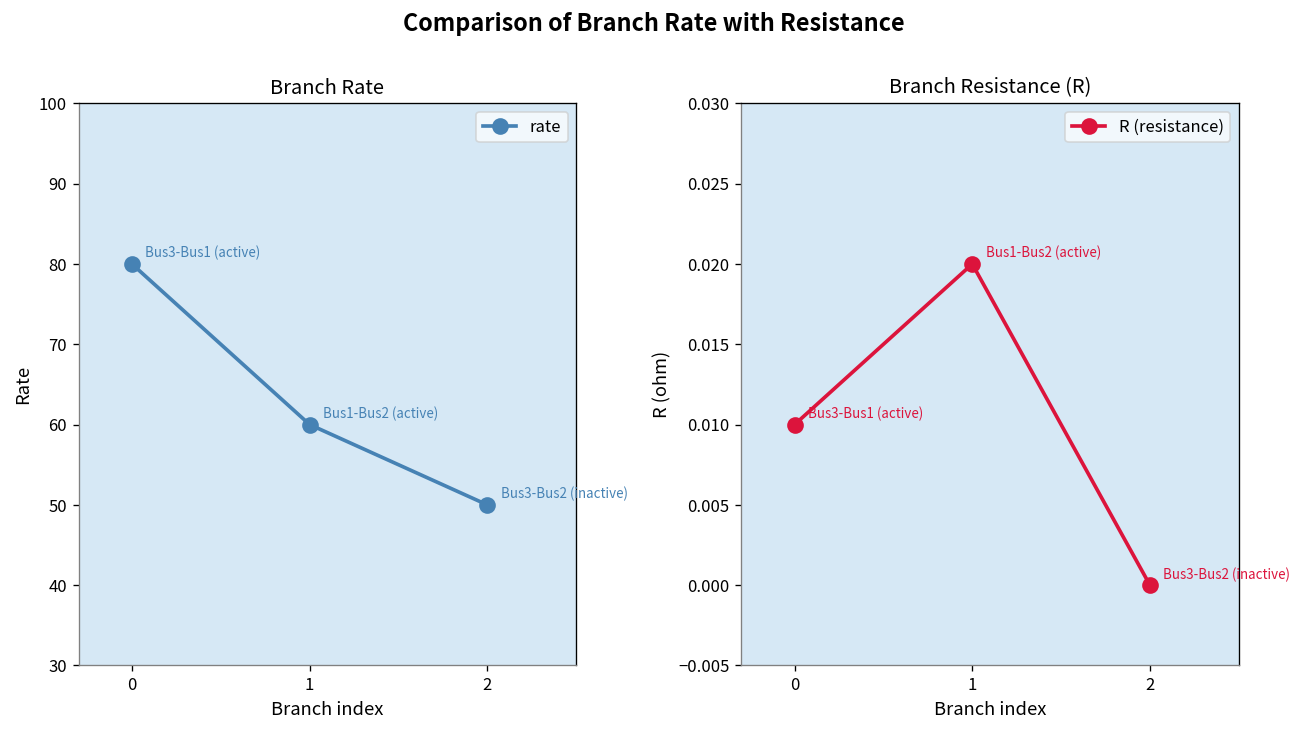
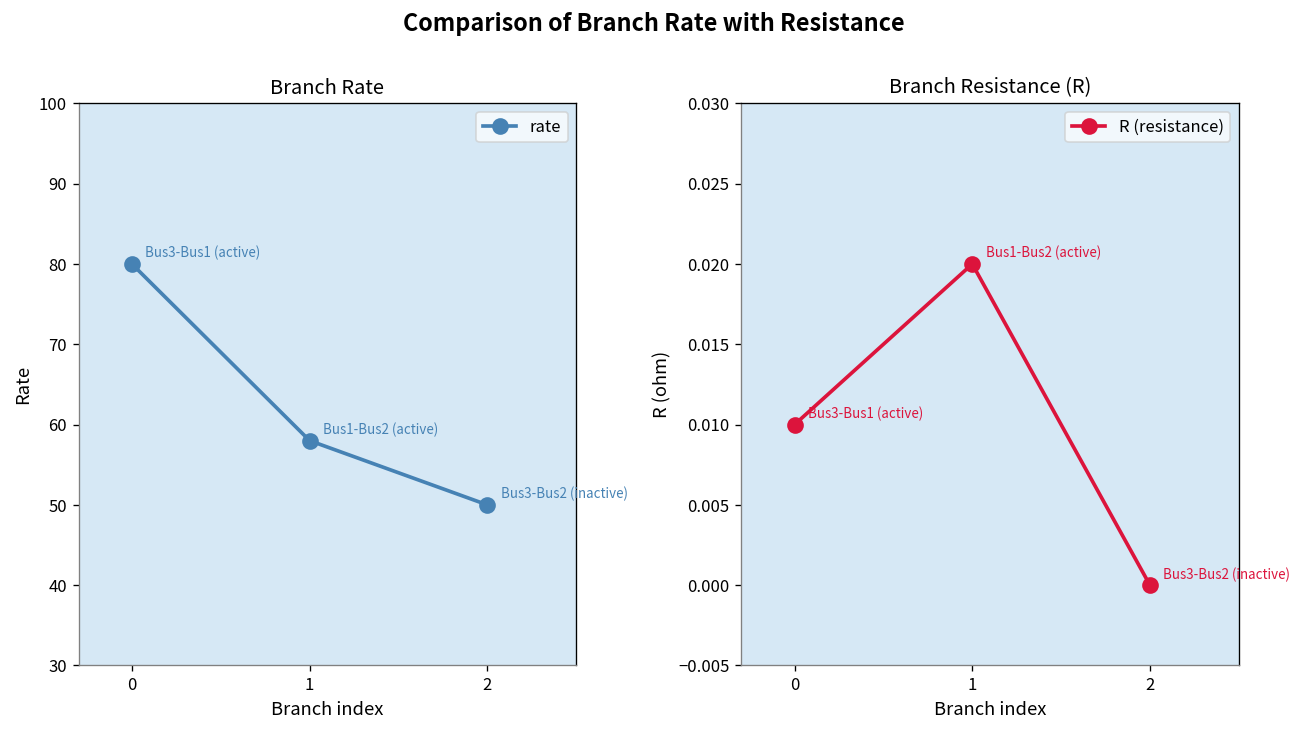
Branch Rate, 1: 60 -> 58
